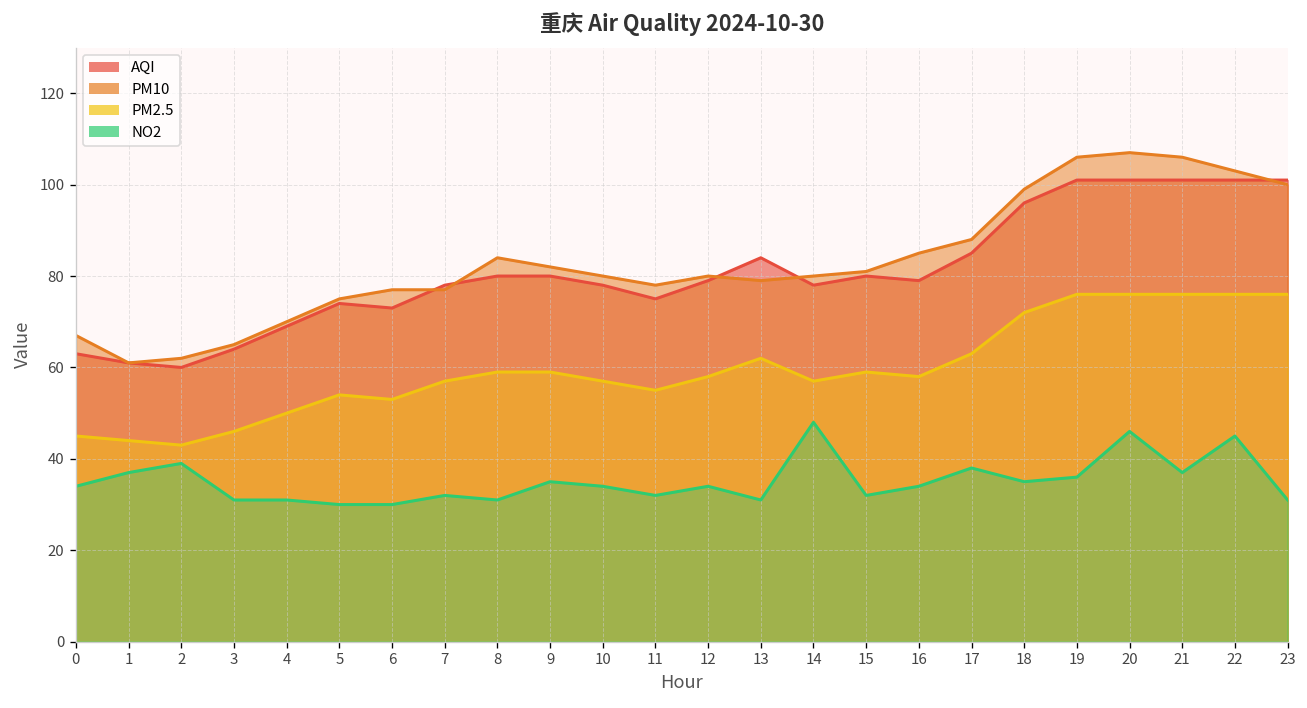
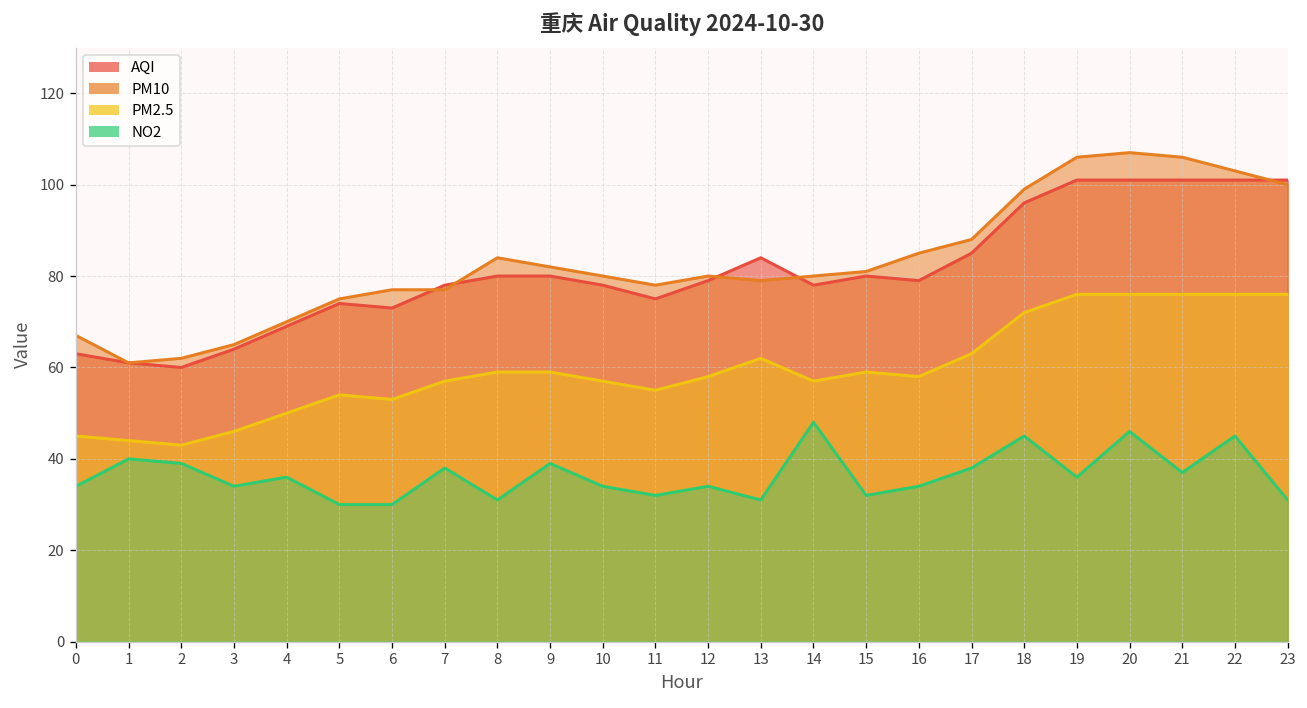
NO2, 1: 37 -> 40
NO2, 3: 31 -> 34
NO2, 4: 31 -> 36
NO2, 7: 32 -> 38
NO2, 9: 35 -> 39
NO2, 18: 35 -> 45
